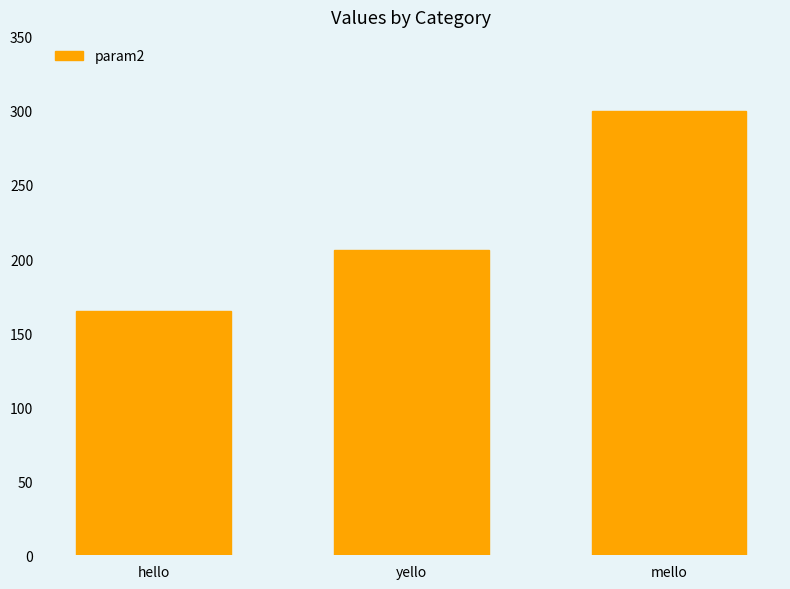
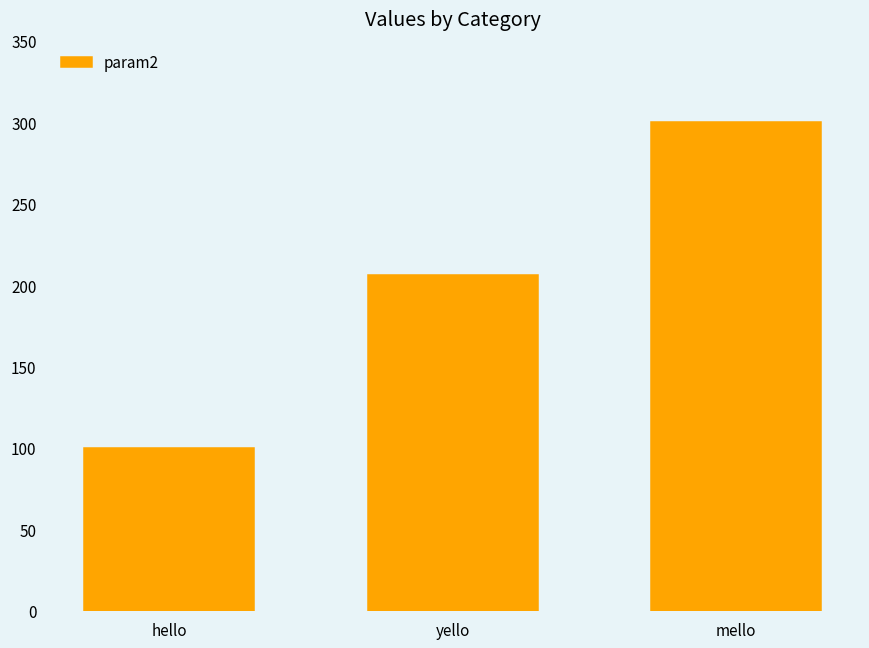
hello: 165 -> 100
